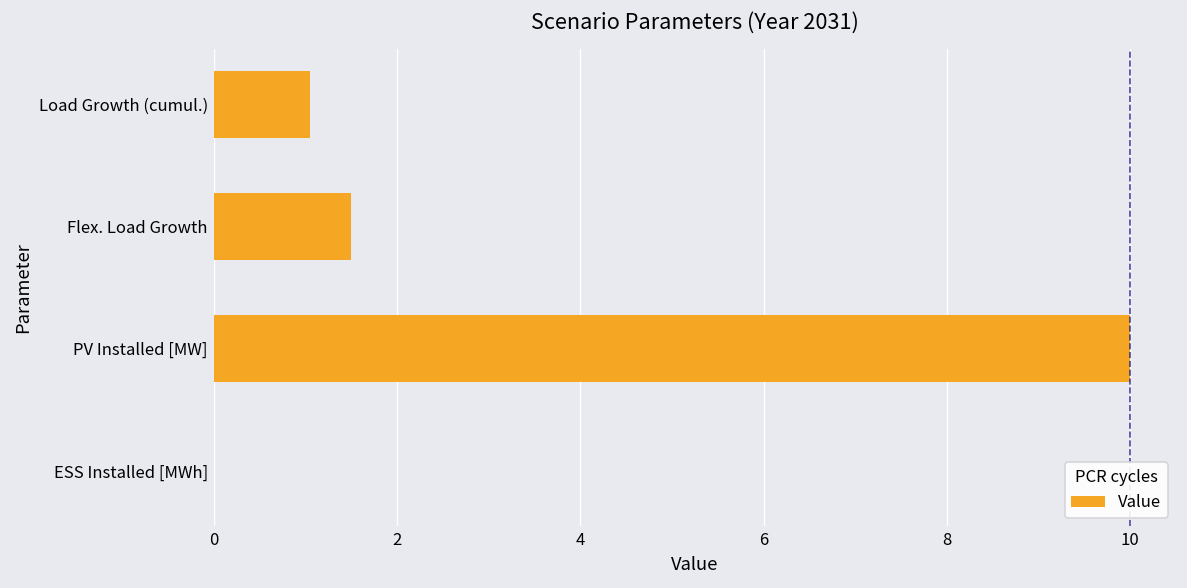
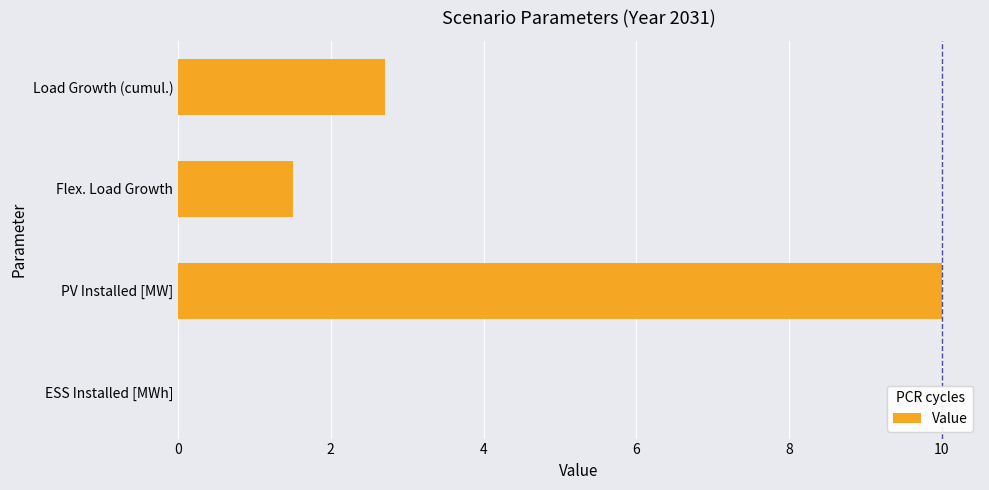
Load Growth (cumul.): 1.1 -> 2.7
